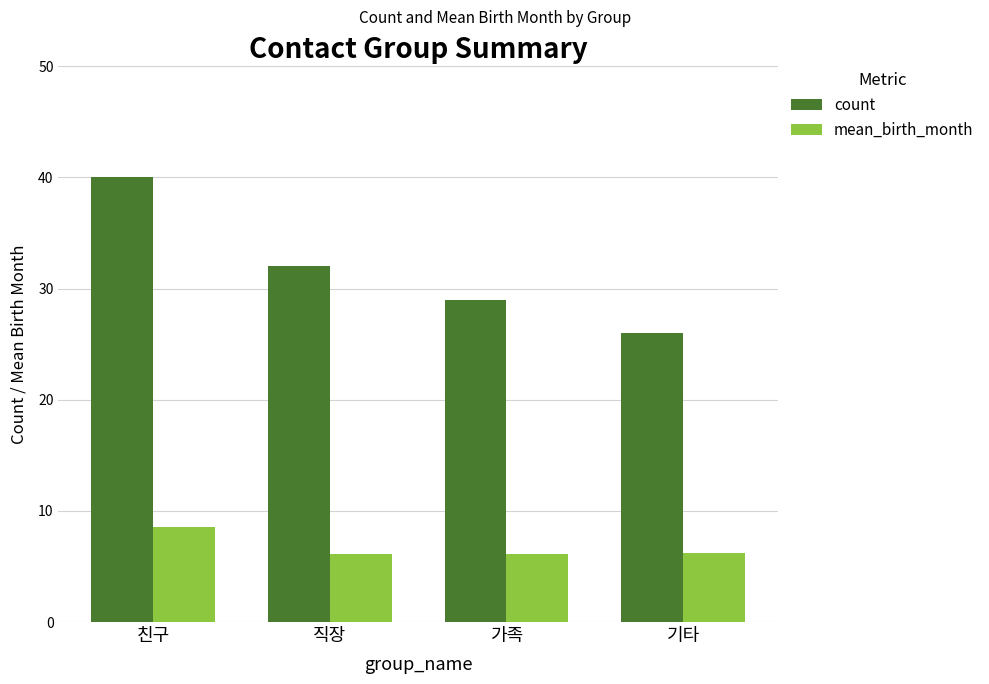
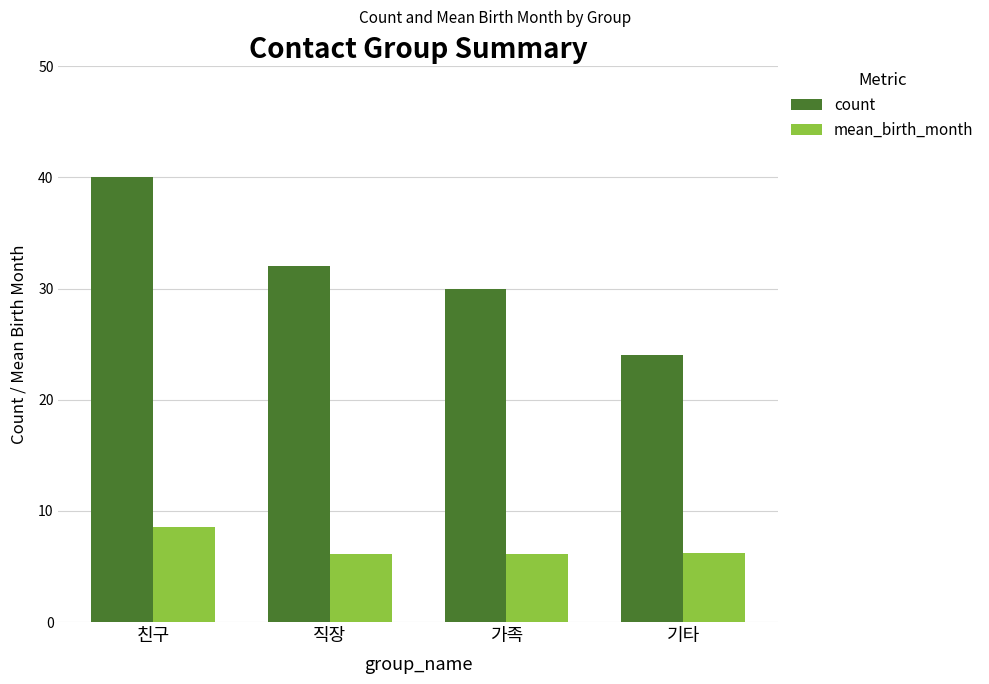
count, 가족: 29 -> 30
count, 기타: 26 -> 24
